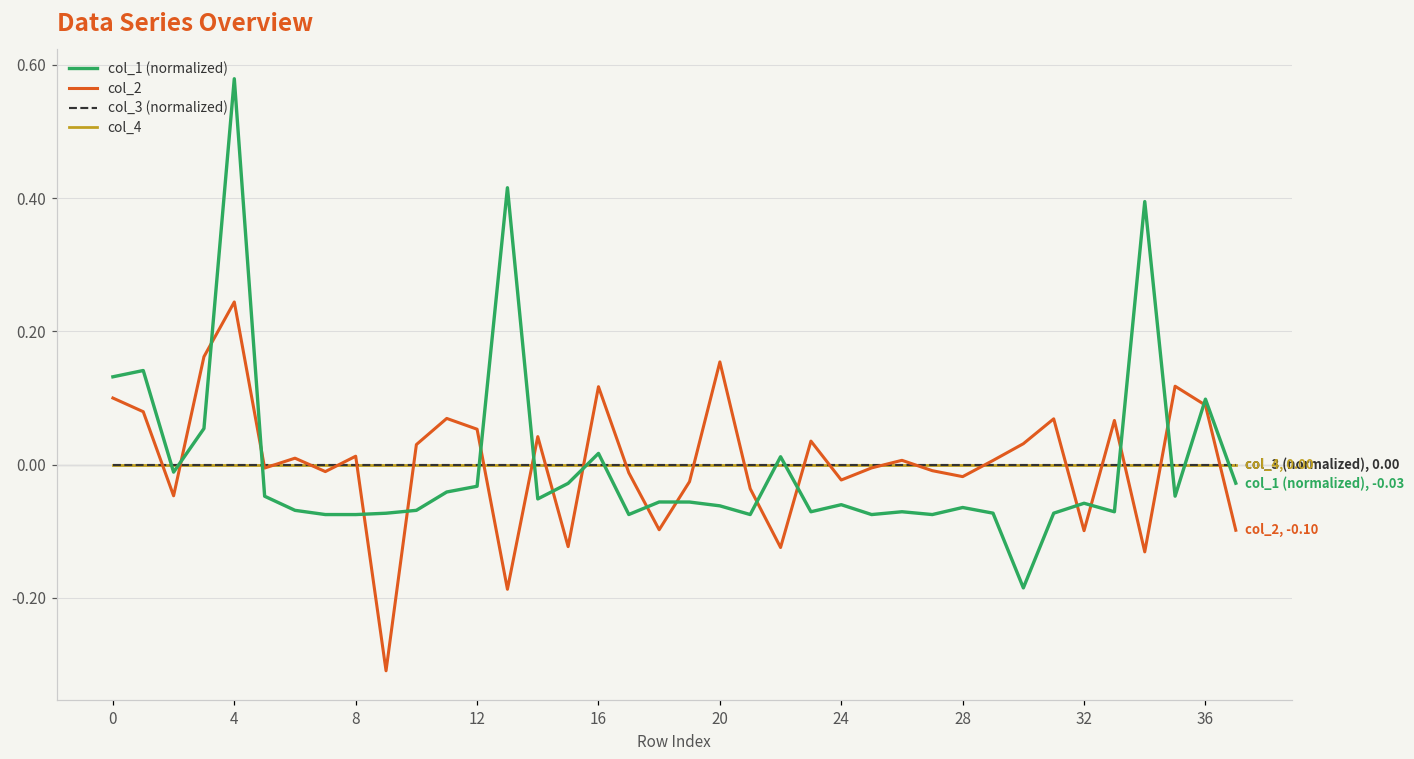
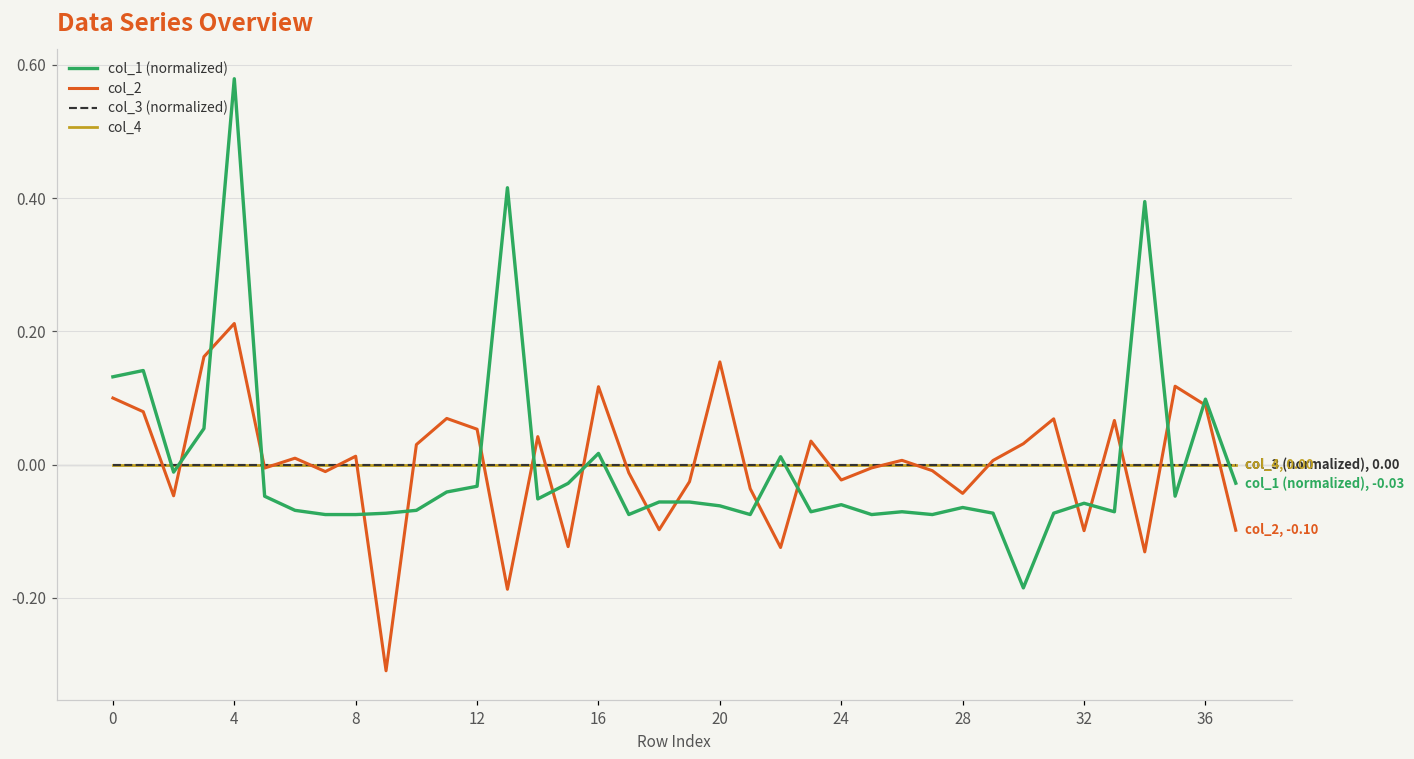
col_2, 4: 0.24 -> 0.21
col_2, 28: -0.02 -> -0.04
